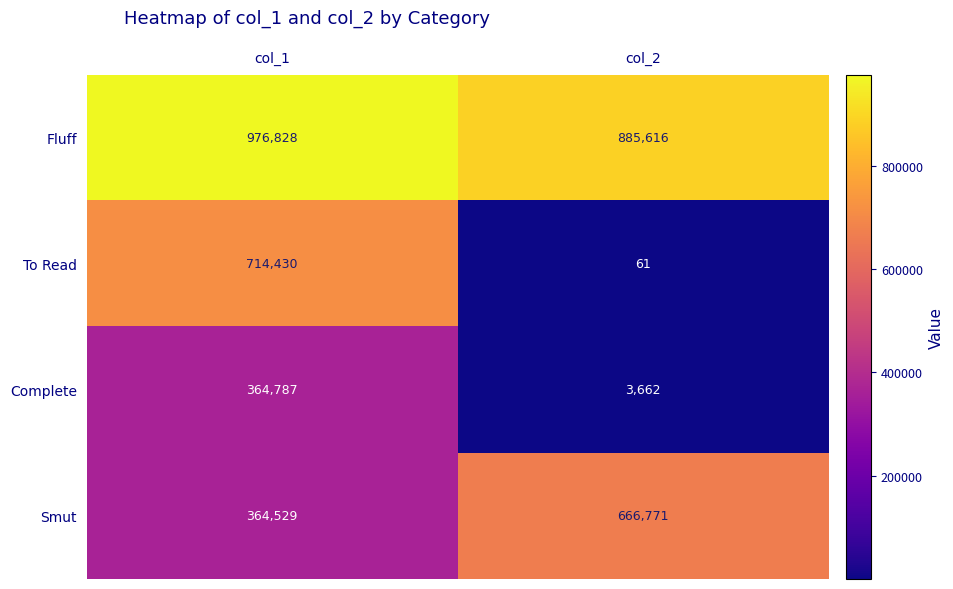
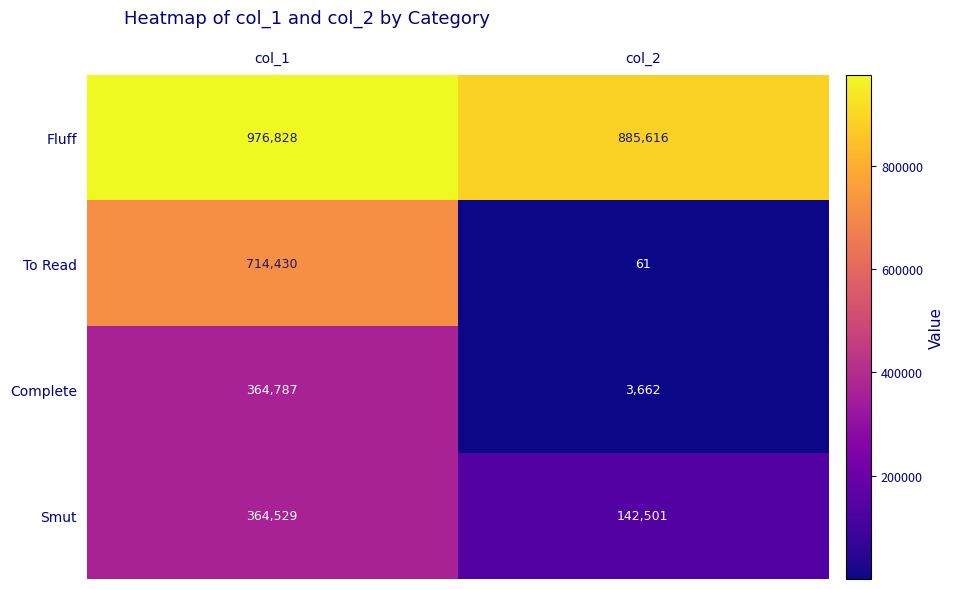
Smut, col_2: 666,771 -> 142,501
